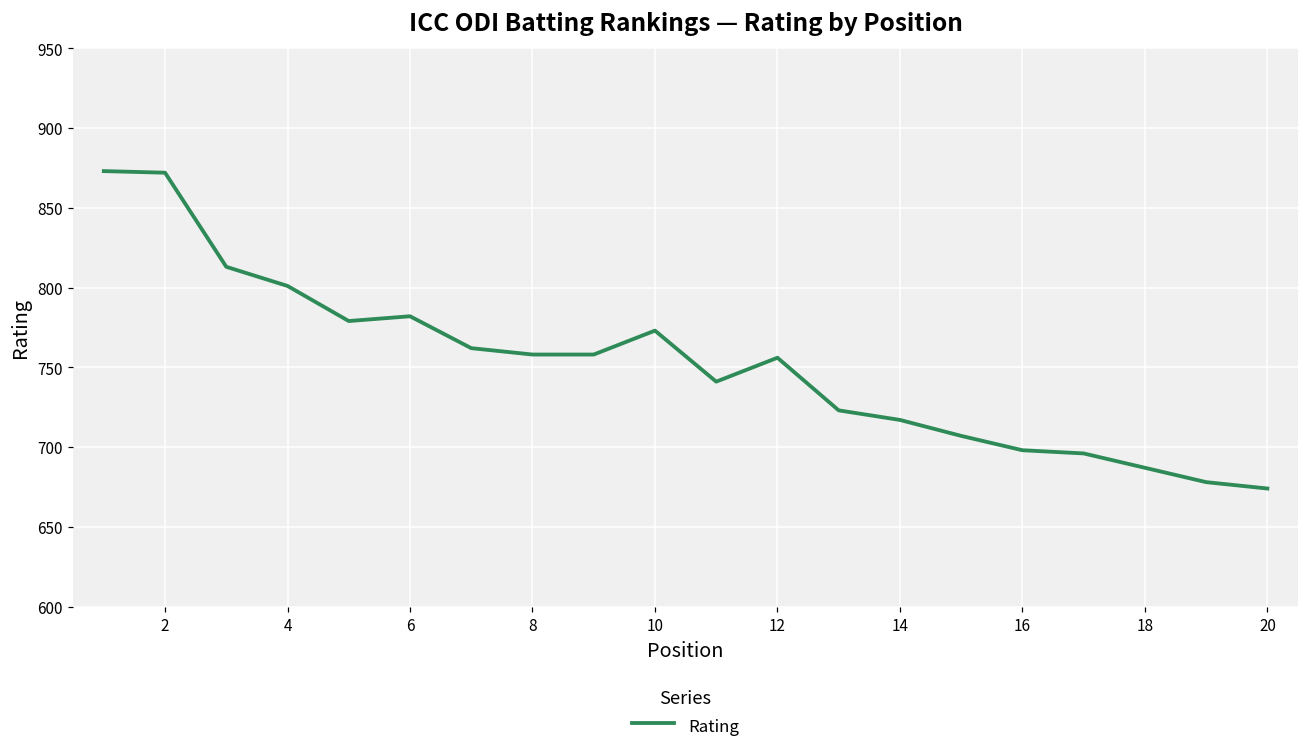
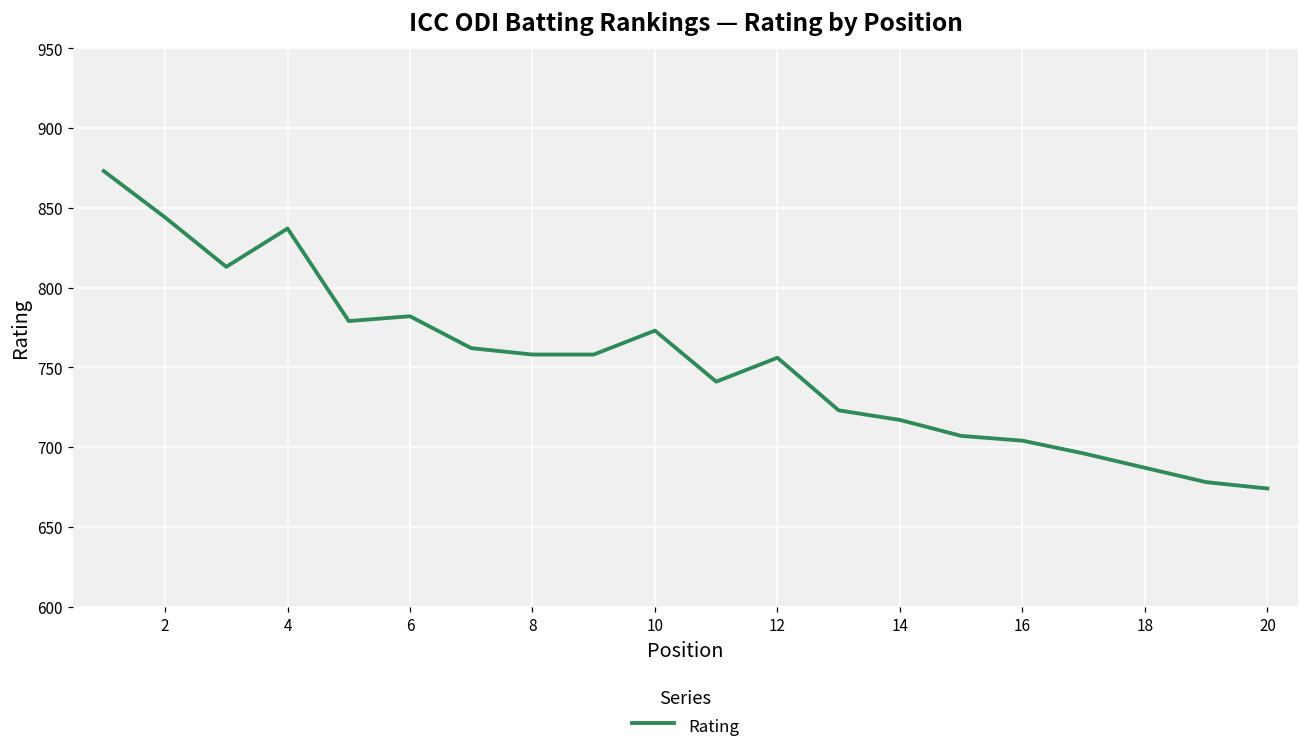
2: 872 -> 844
4: 801 -> 837
16: 698 -> 704
